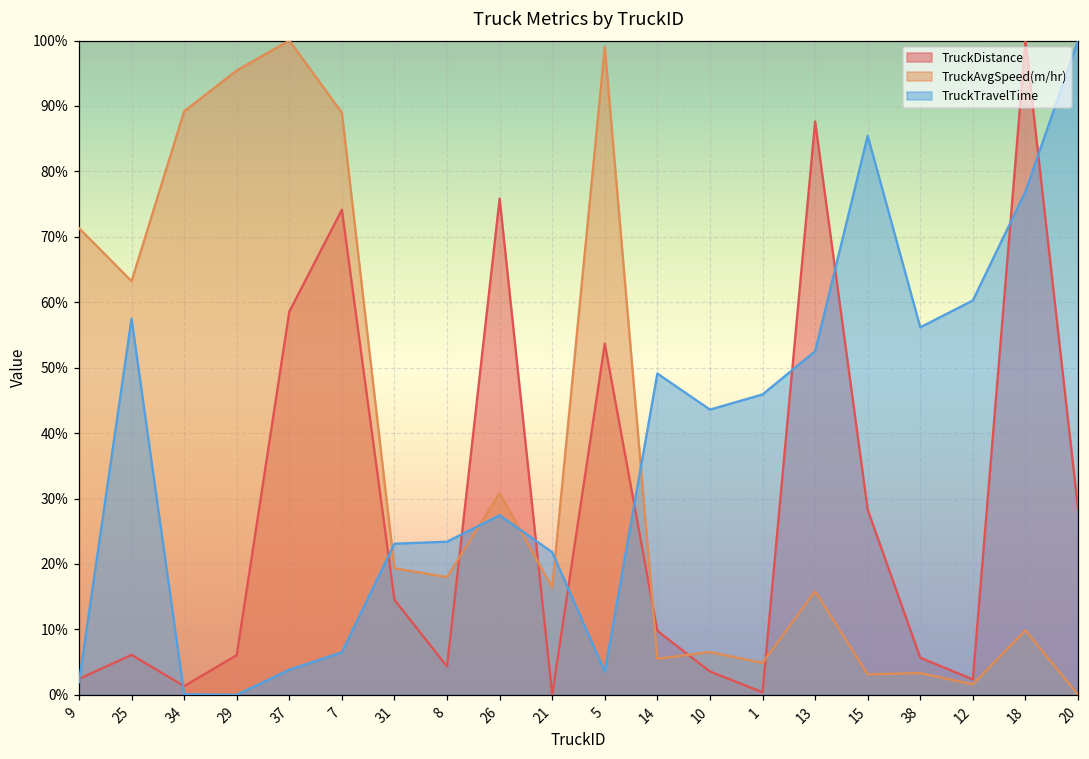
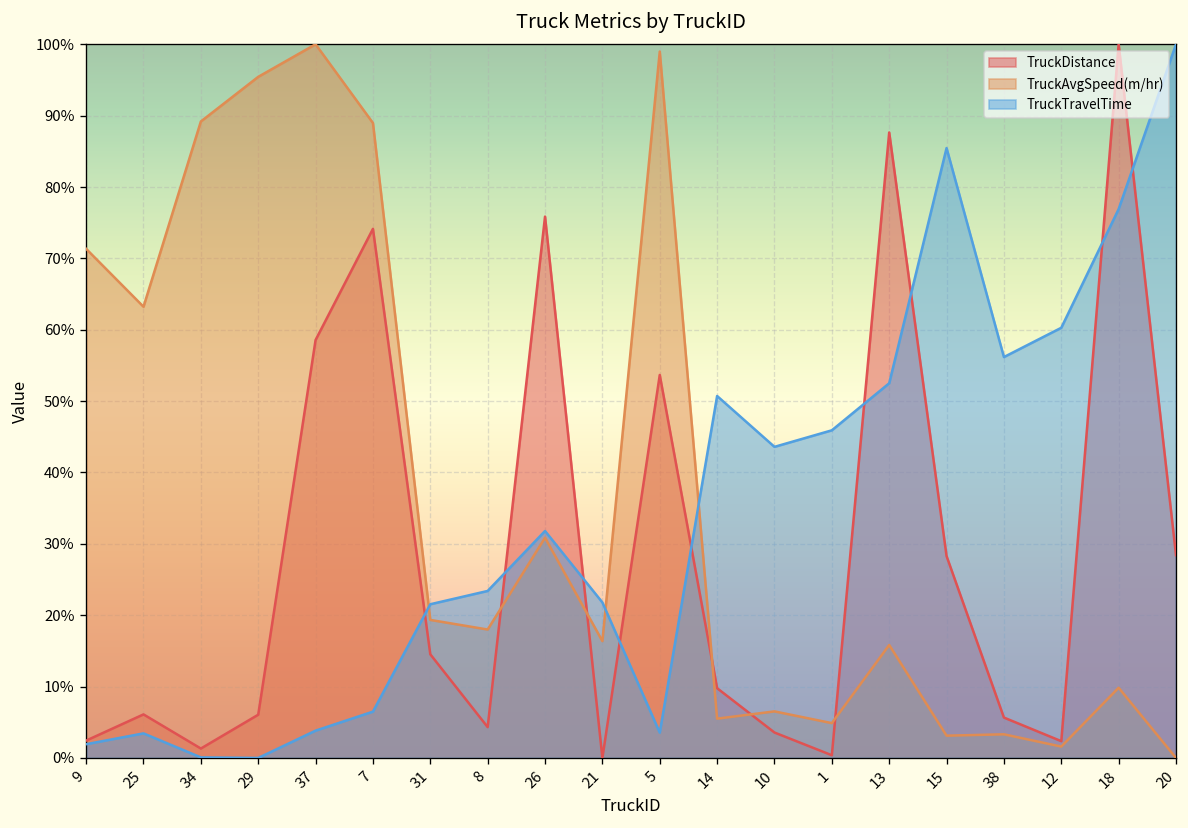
TruckTravelTime, 25: 57% -> 3%
TruckTravelTime, 31: 23% -> 22%
TruckTravelTime, 26: 27% -> 32%
TruckTravelTime, 14: 49% -> 51%
